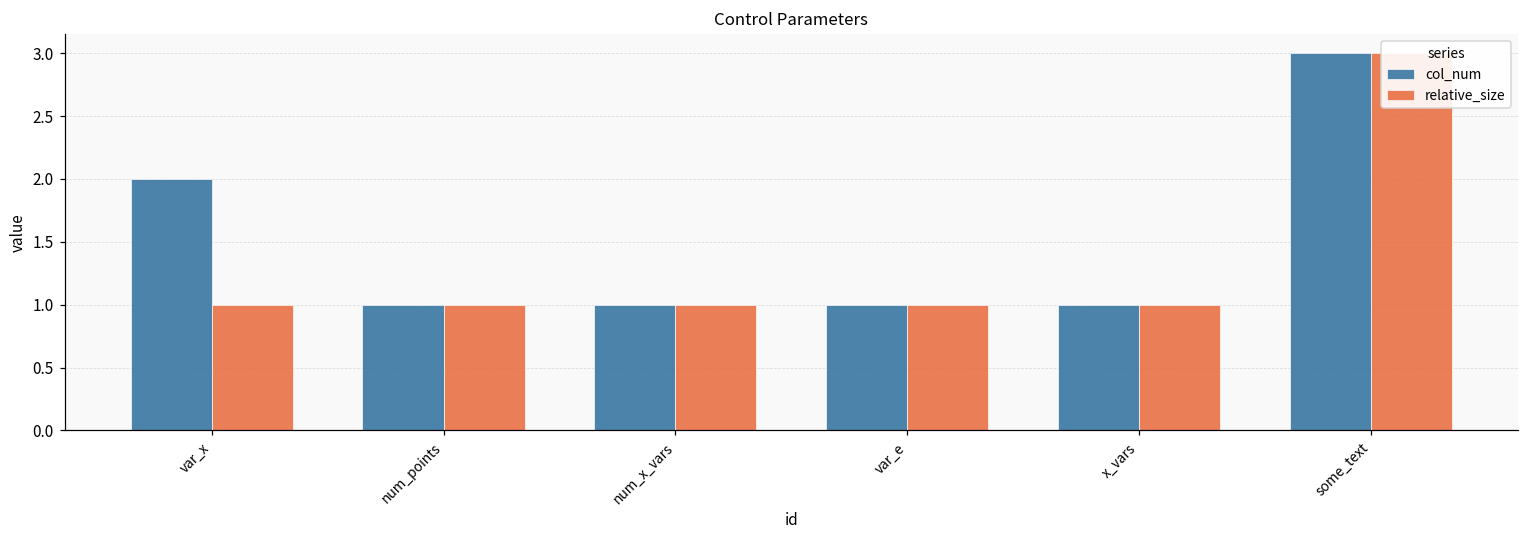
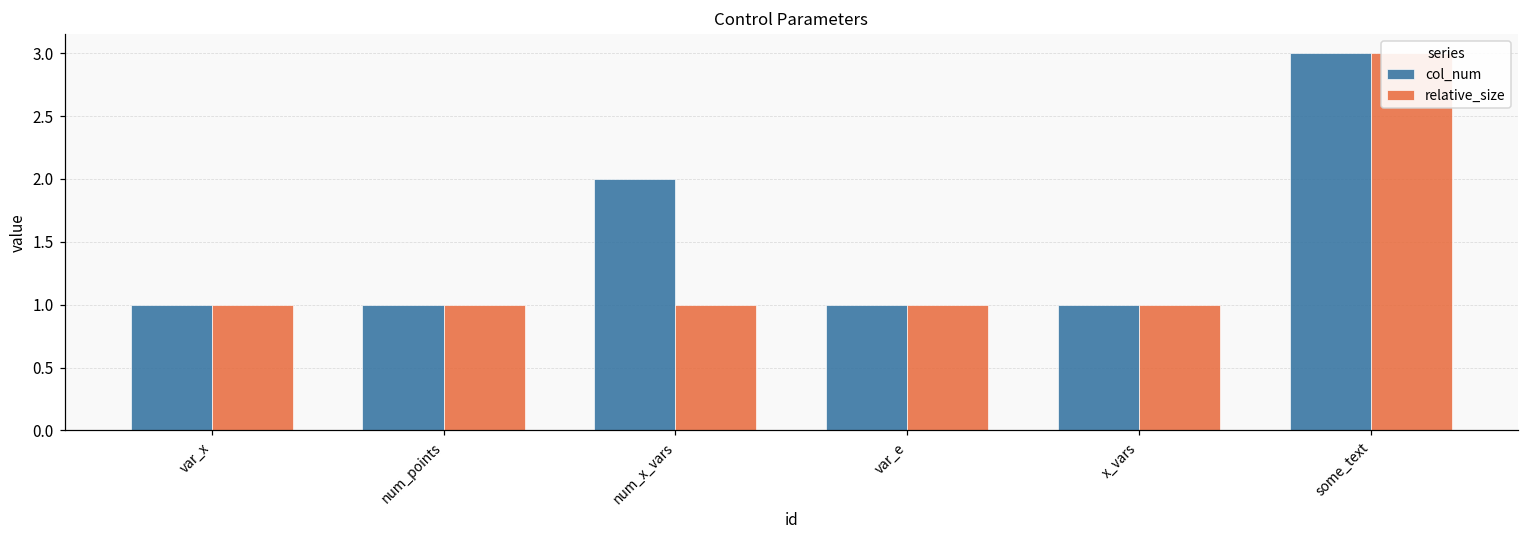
col_num, var_x: 2 -> 1
col_num, num_x_vars: 1 -> 2
